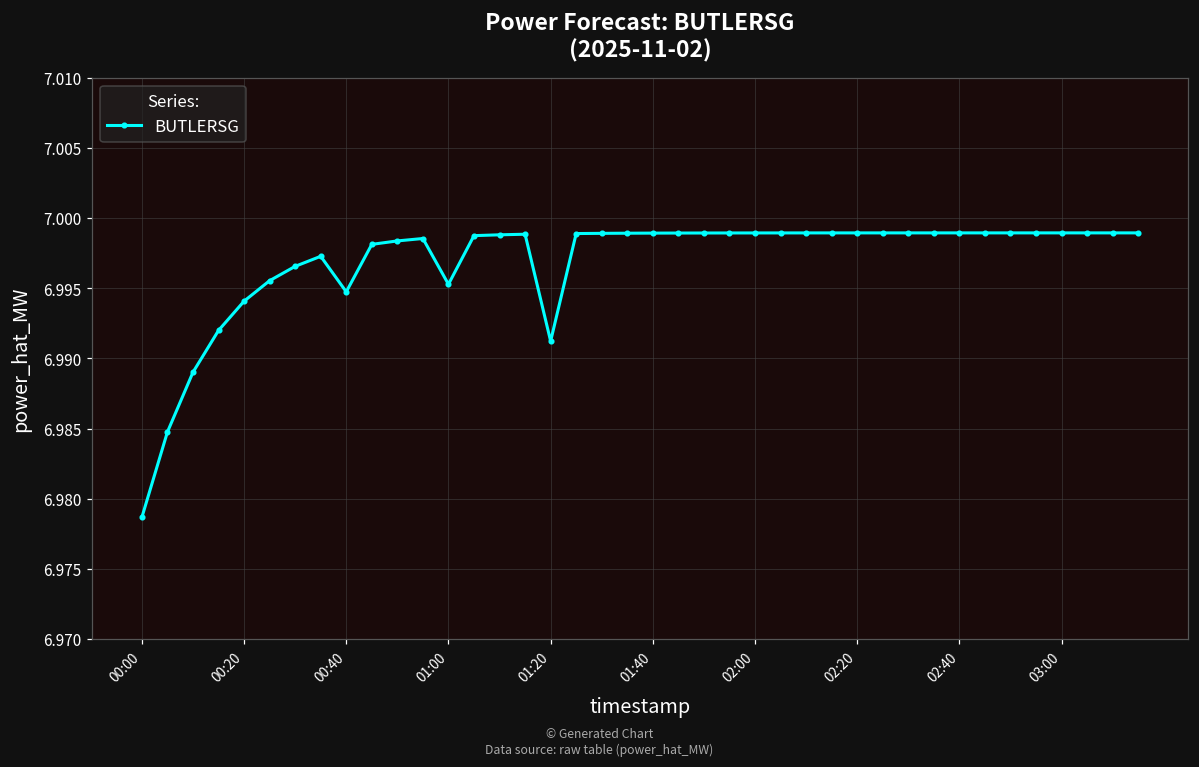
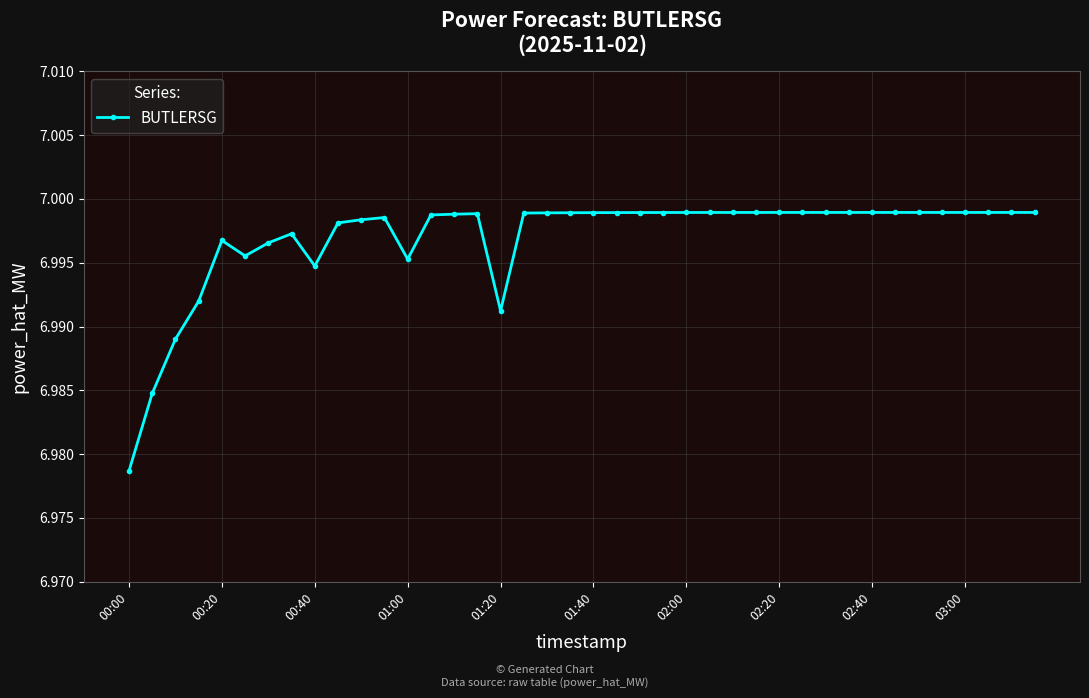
00:20: 6.9941 -> 6.9967
